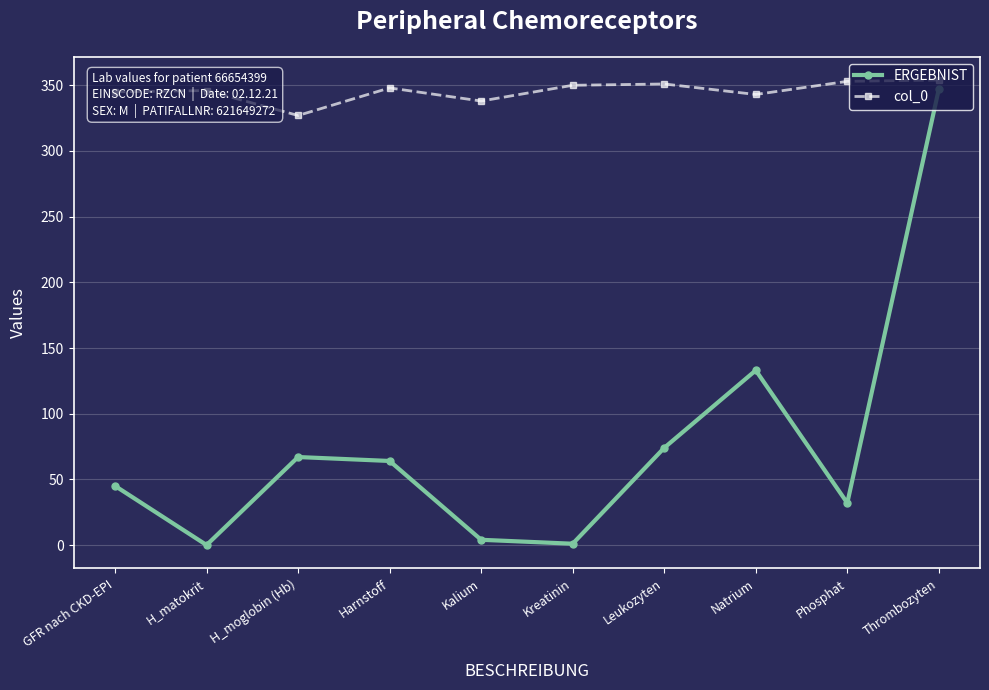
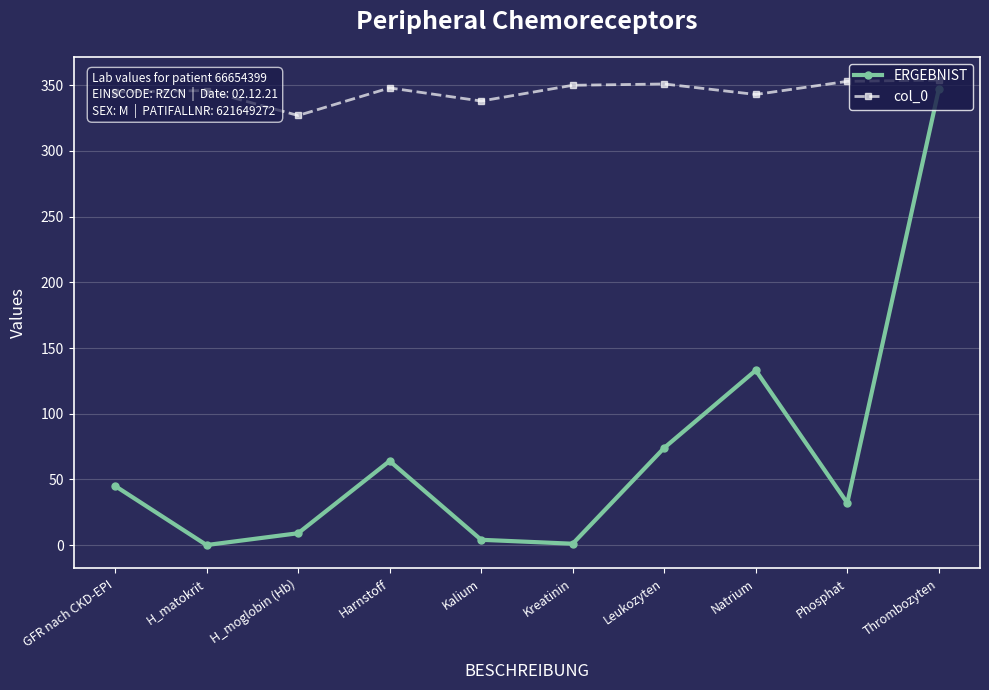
ERGEBNIST, H_moglobin (Hb): 67 -> 9
